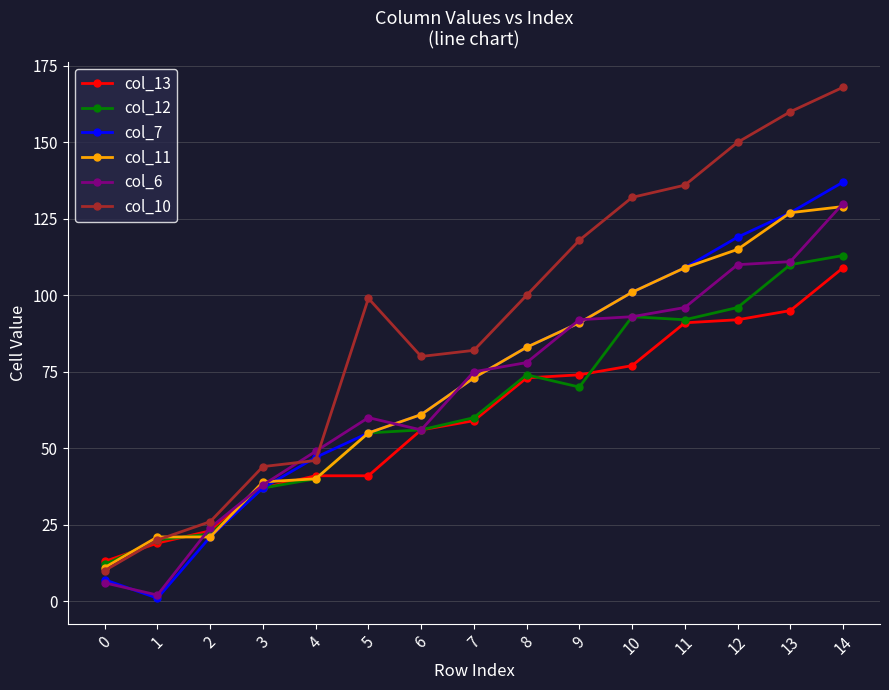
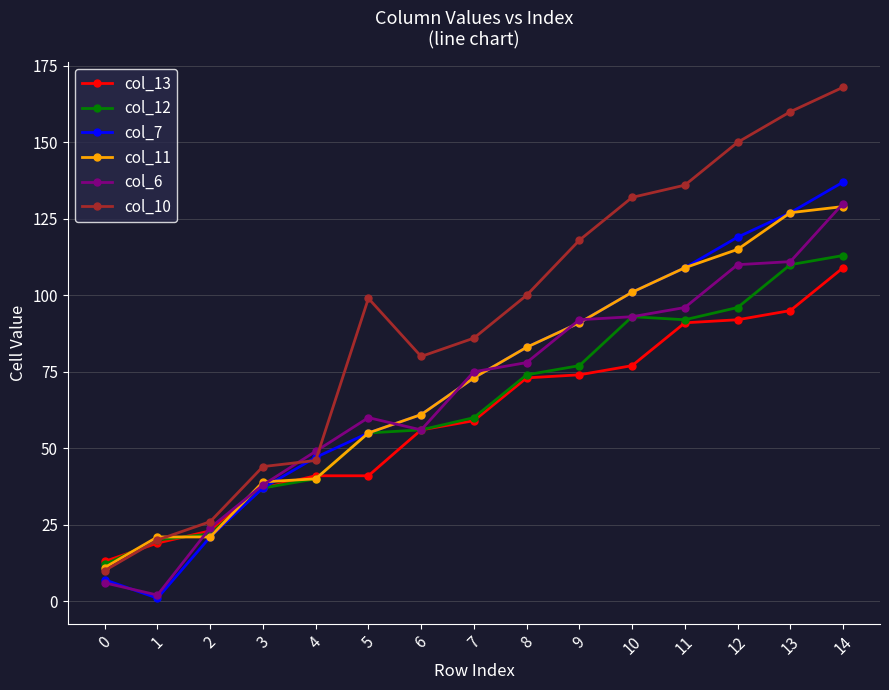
col_10, 7: 82 -> 86
col_12, 9: 70 -> 77
